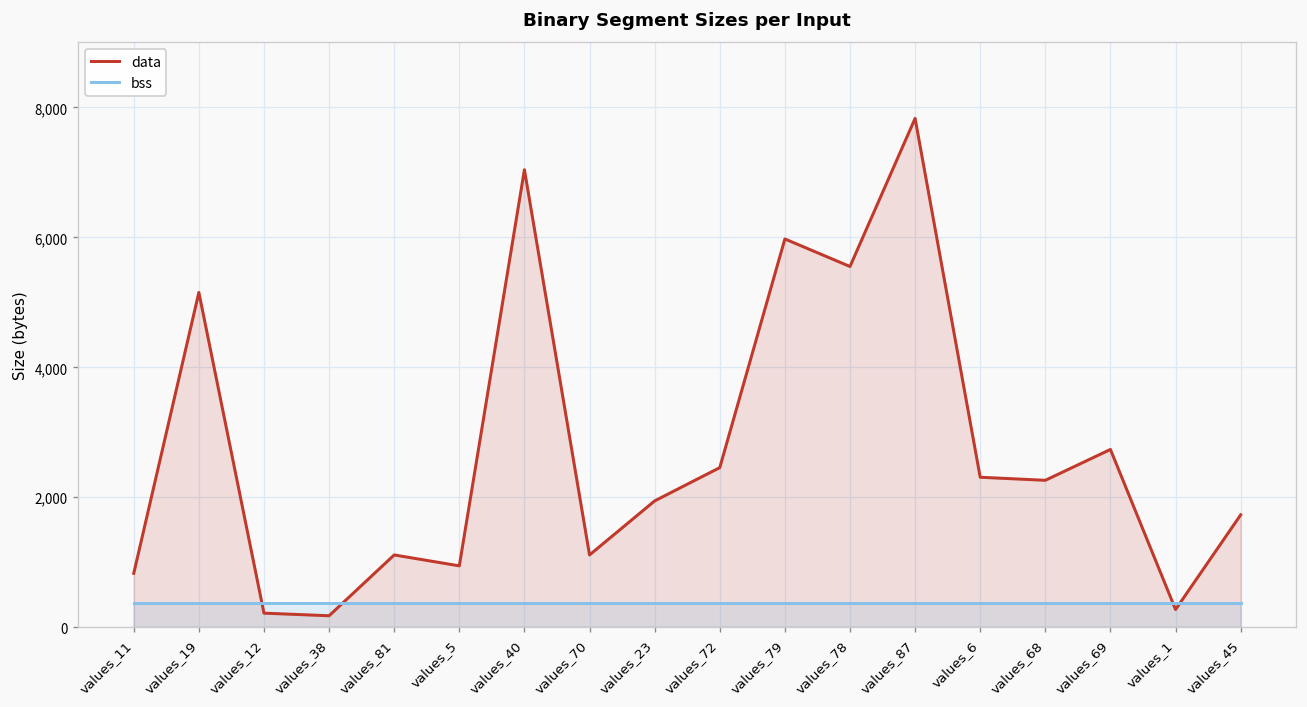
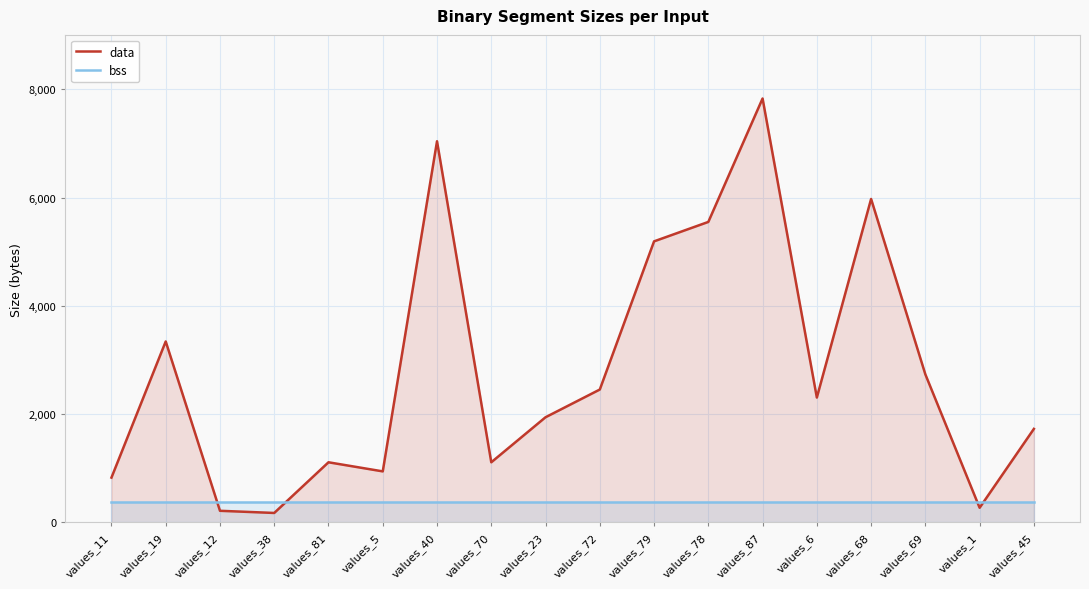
data, values_19: 5,200 -> 3,300
data, values_79: 6,000 -> 5,200
data, values_68: 2,300 -> 6,000
